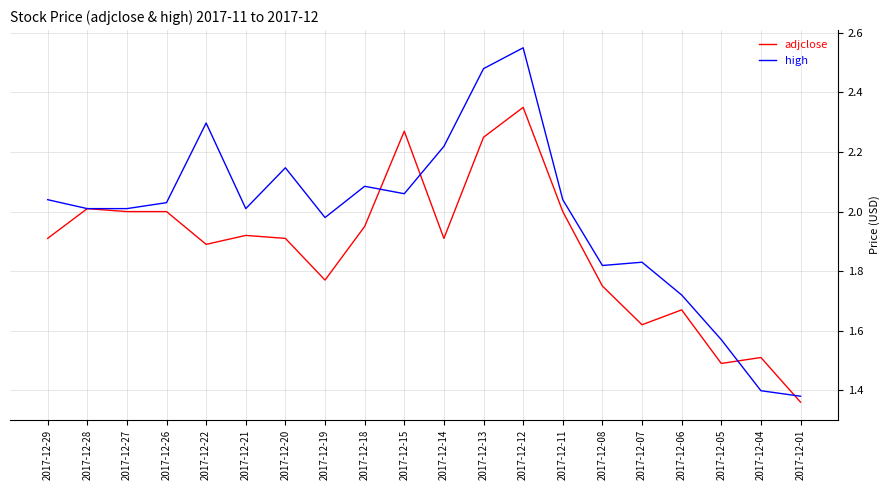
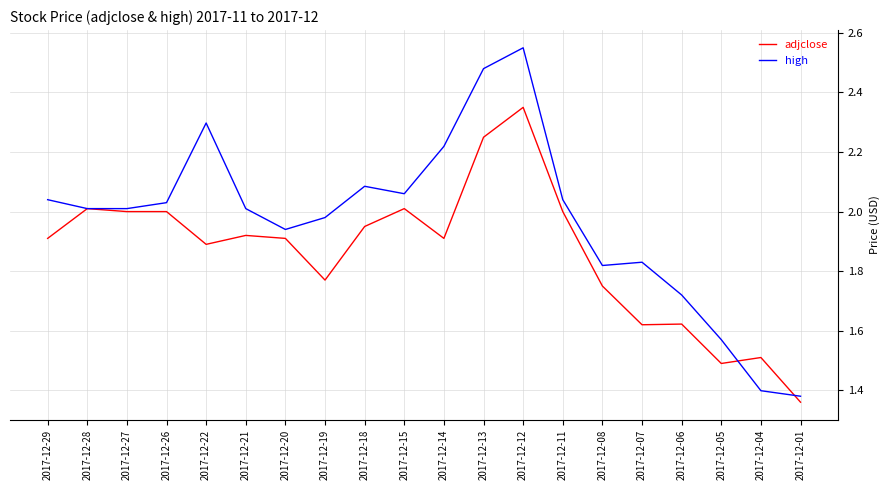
high, 2017-12-20: 2.15 -> 1.94
adjclose, 2017-12-15: 2.27 -> 2.01
adjclose, 2017-12-06: 1.67 -> 1.62
